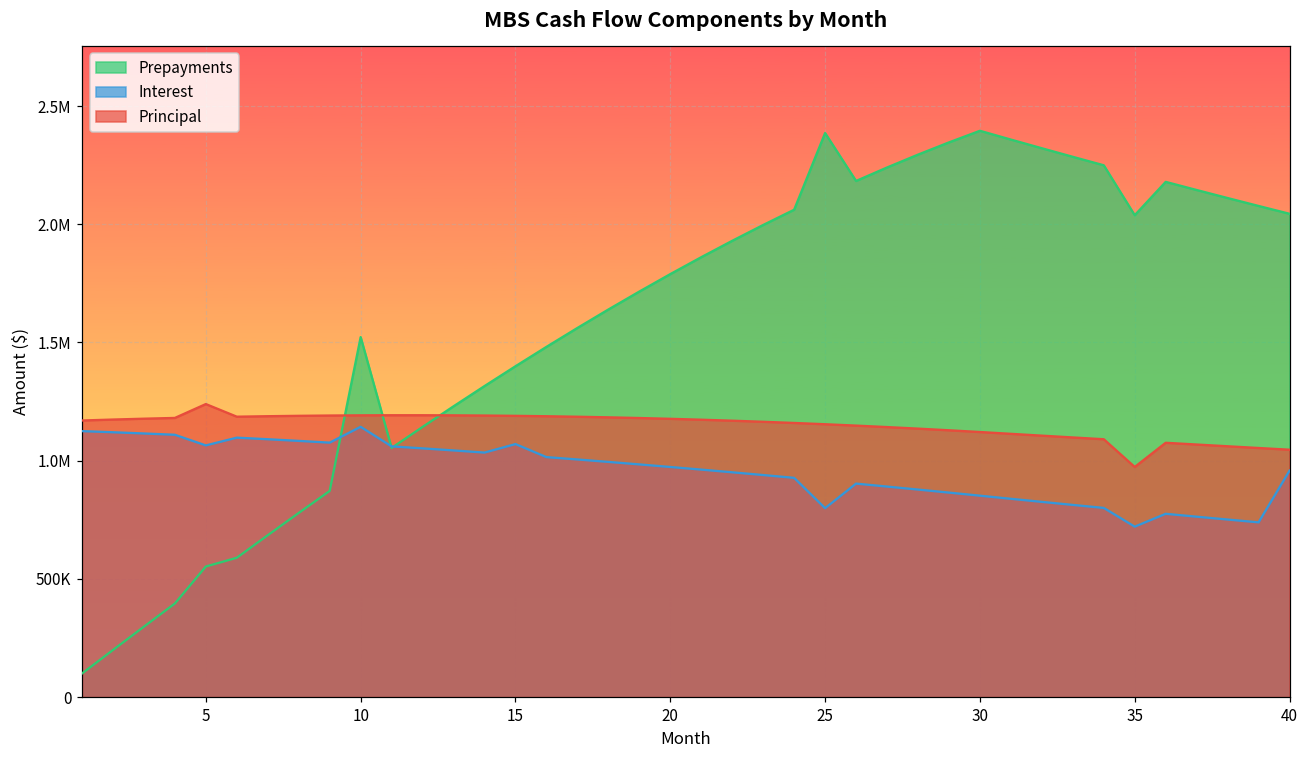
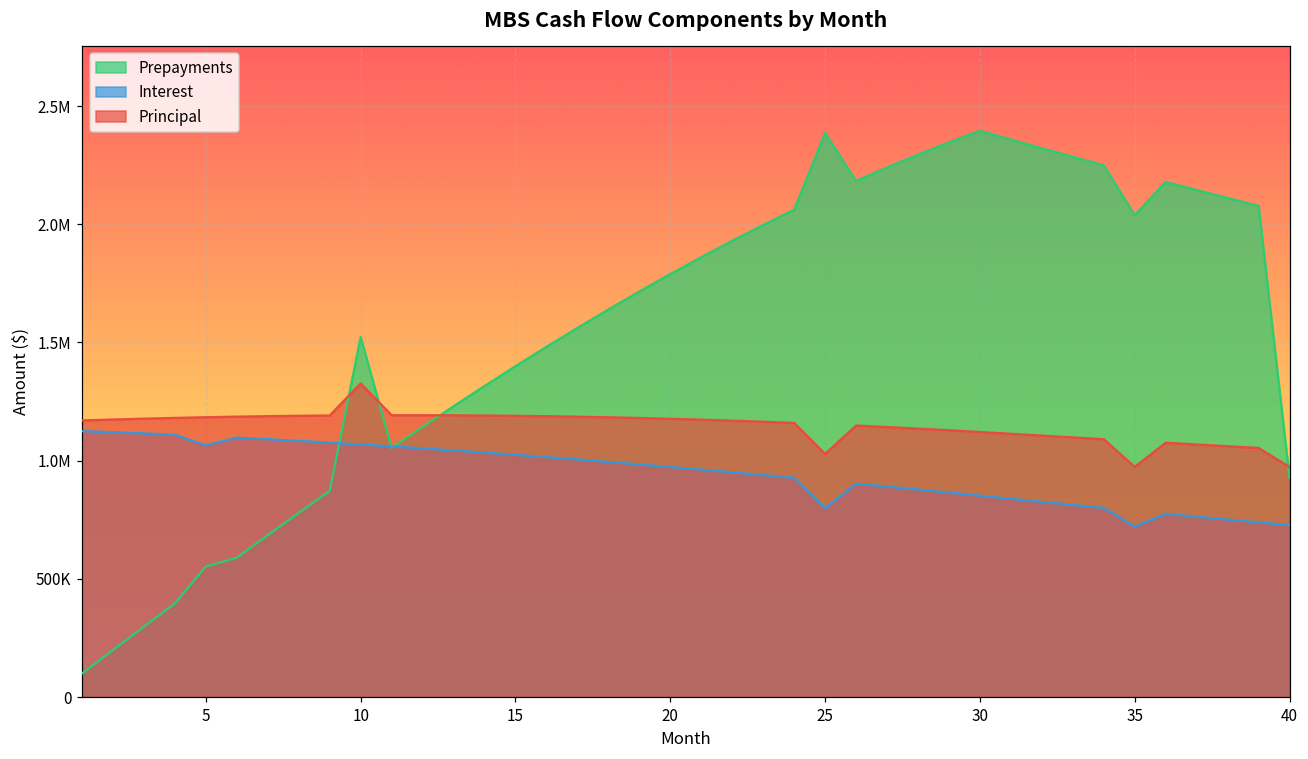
Principal, 5: 1240000 -> 1180000
Interest, 10: 1140000 -> 1070000
Principal, 10: 1190000 -> 1330000
Interest, 15: 1070000 -> 1020000
Principal, 25: 1150000 -> 1030000
Prepayments, 40: 2040000 -> 930000
Interest, 40: 960000 -> 730000
Principal, 40: 1050000 -> 970000
